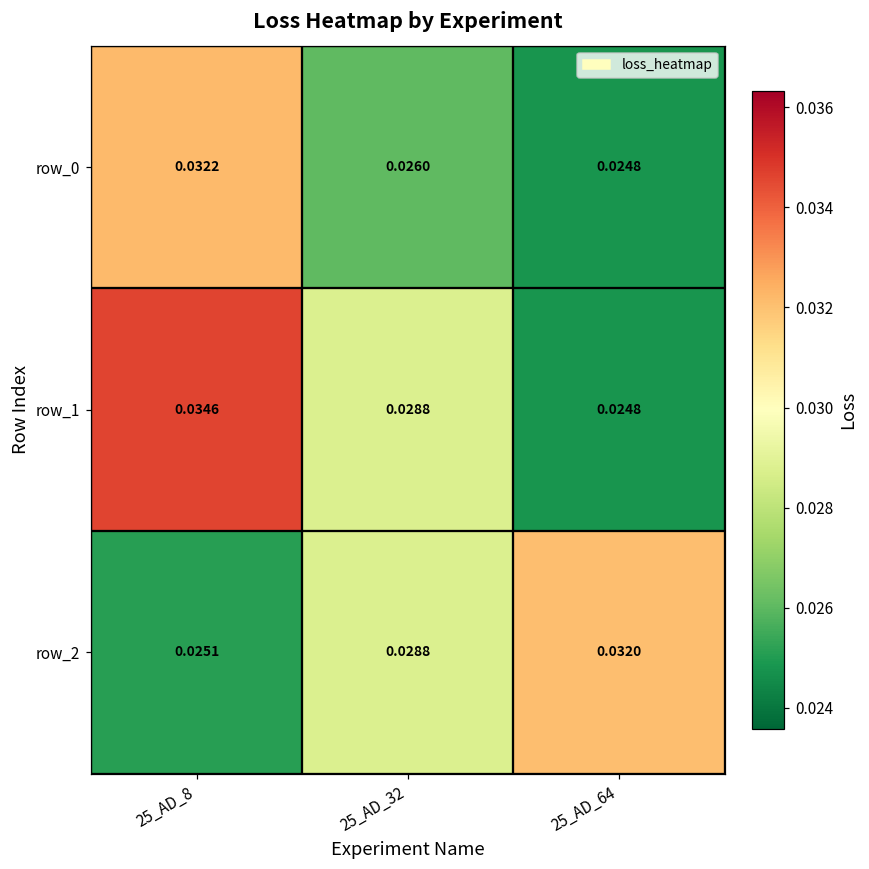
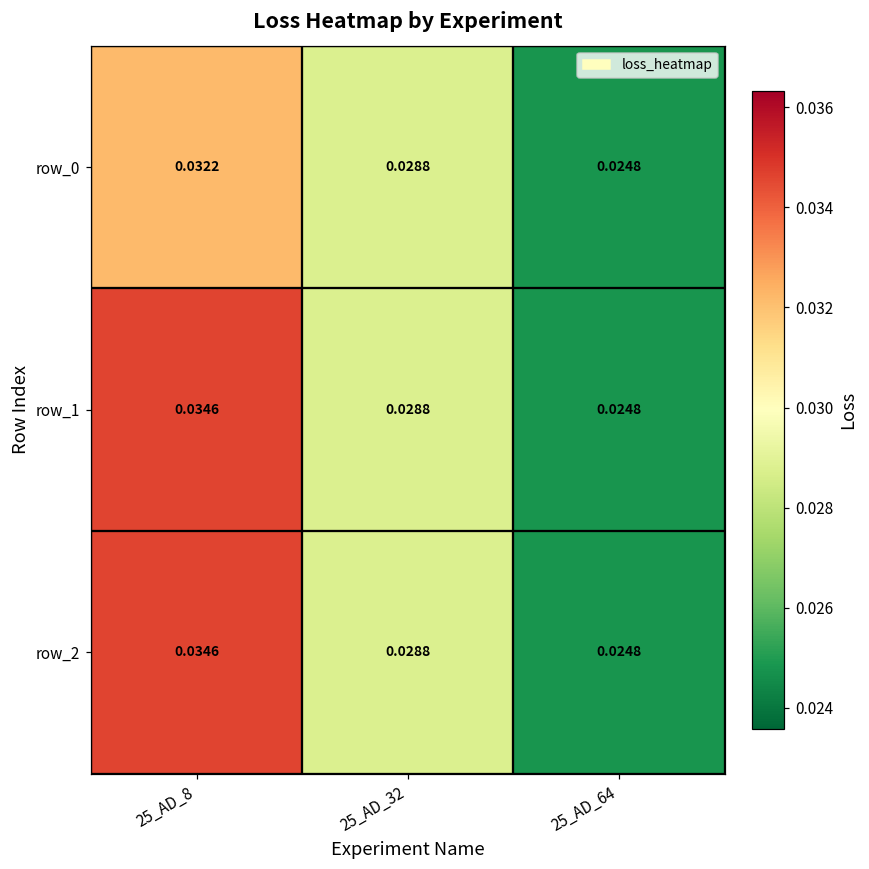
row_0, 25_AD_32: 0.0260 -> 0.0288
row_2, 25_AD_8: 0.0251 -> 0.0346
row_2, 25_AD_64: 0.0320 -> 0.0248
